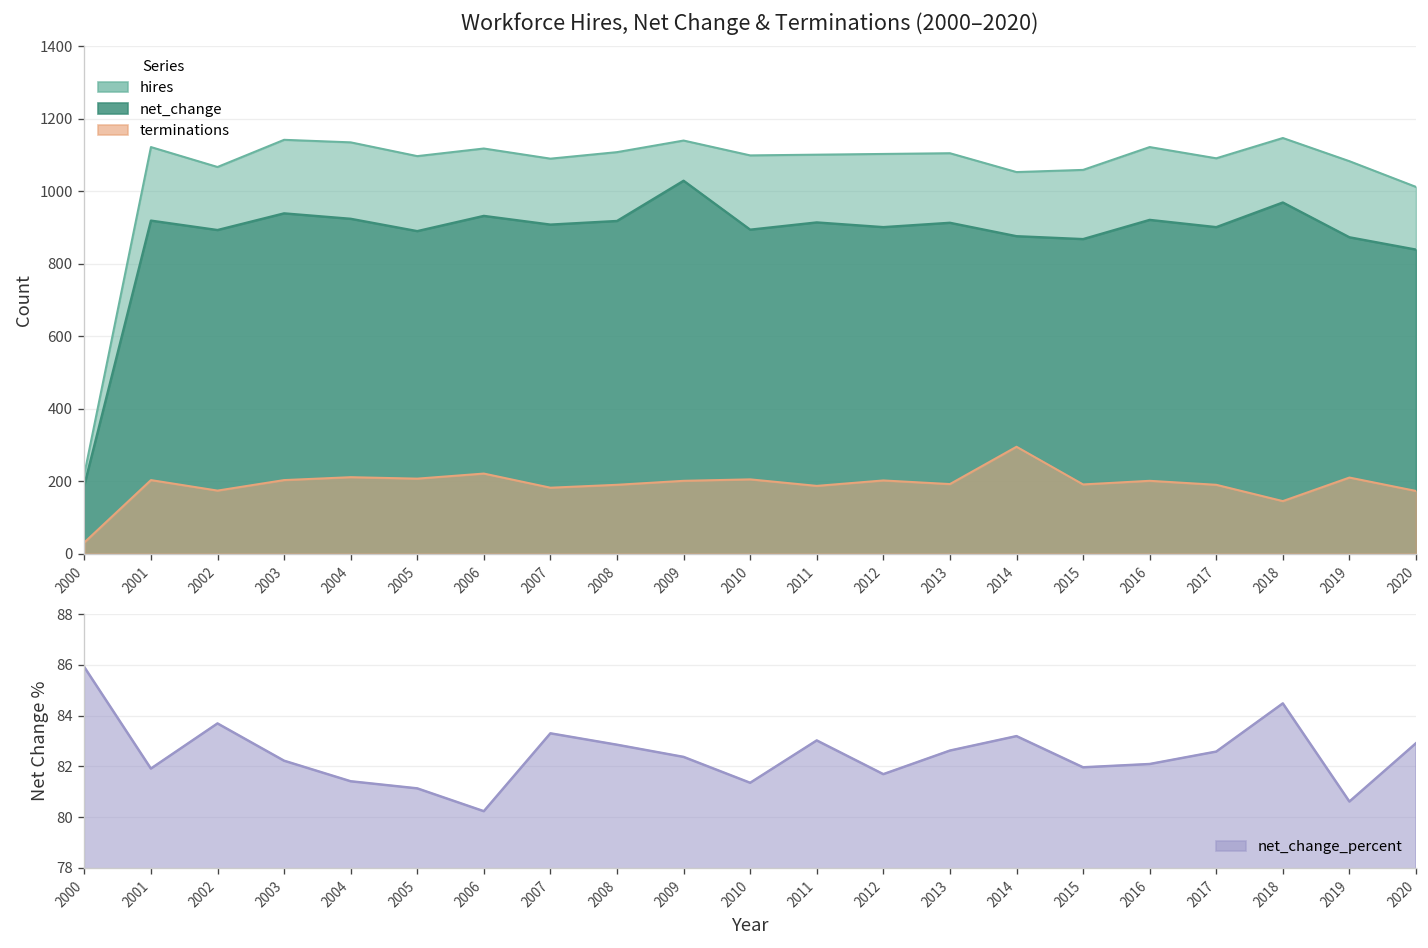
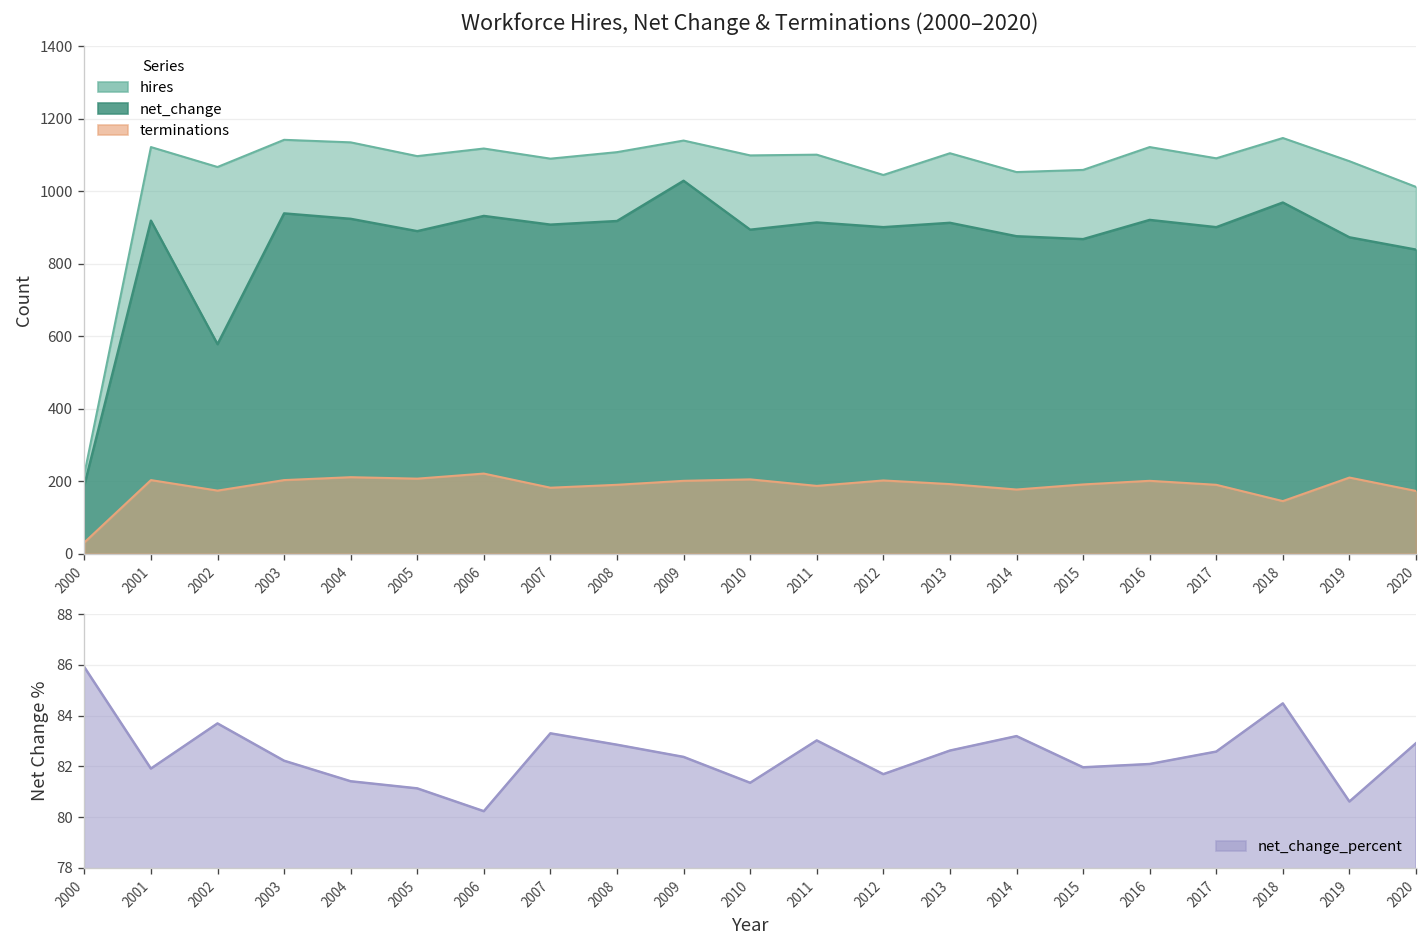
Workforce Hires, Net Change & Terminations (2000–2020), net_change, 2002: 890 -> 580
Workforce Hires, Net Change & Terminations (2000–2020), hires, 2012: 1100 -> 1050
Workforce Hires, Net Change & Terminations (2000–2020), terminations, 2014: 300 -> 180
